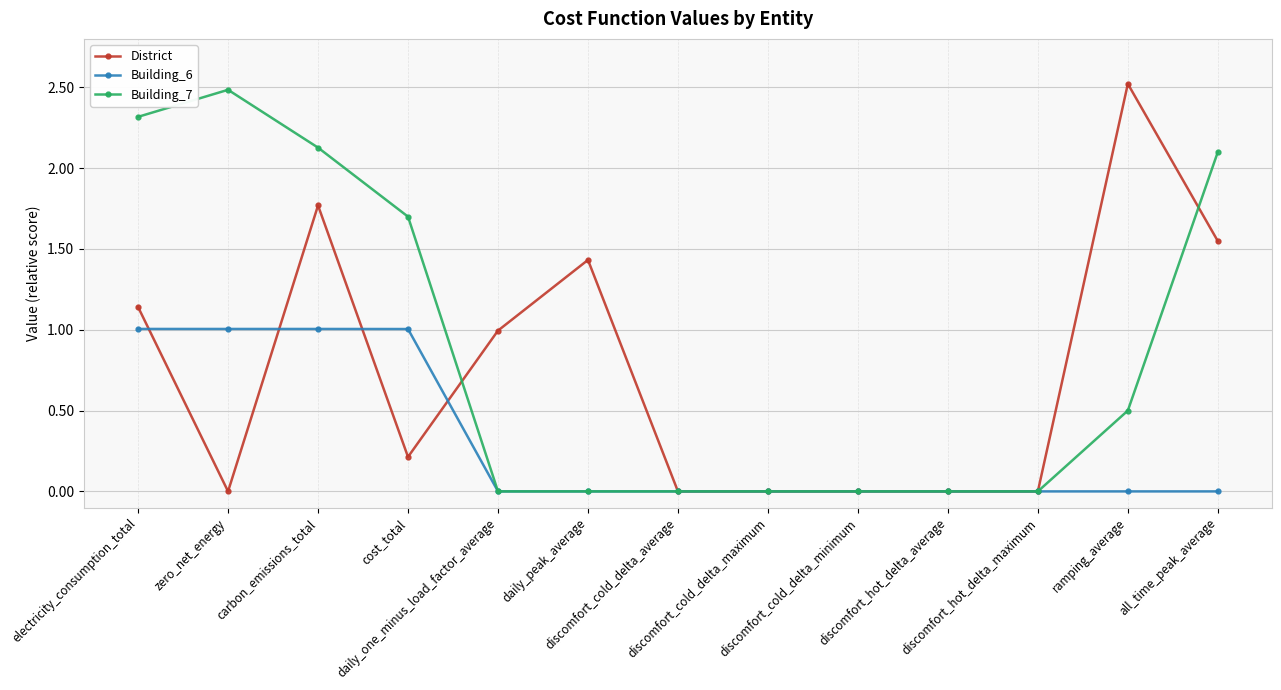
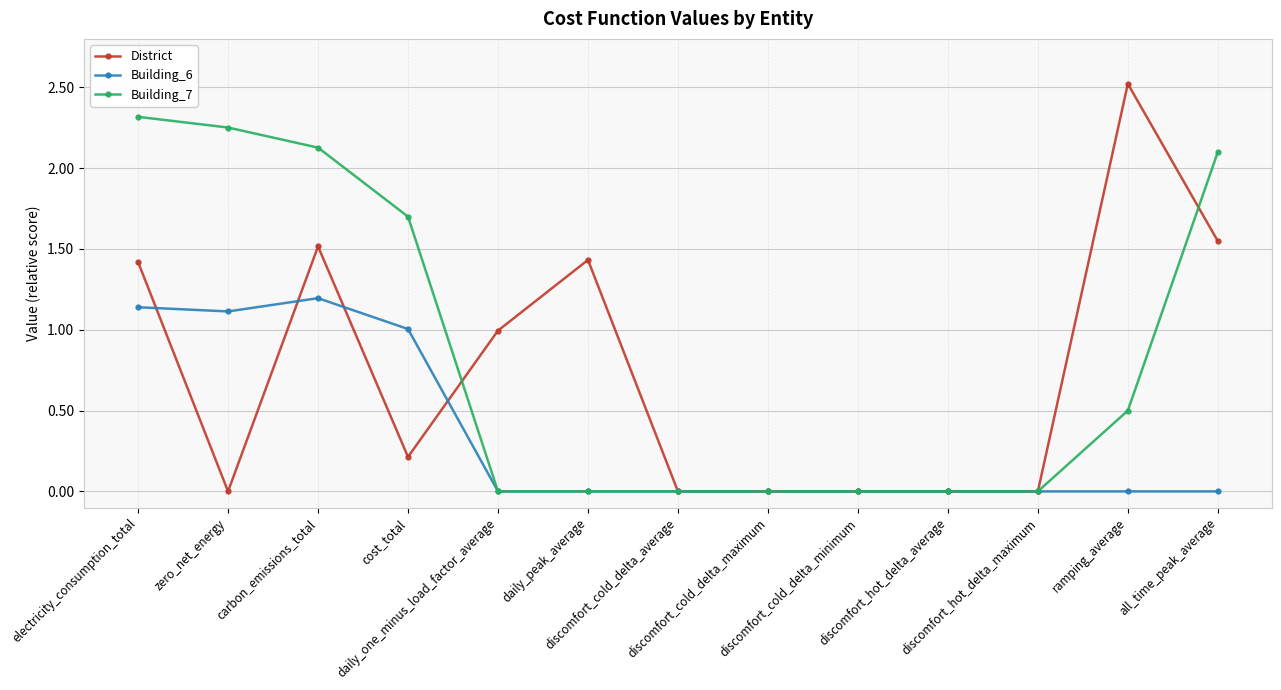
District, electricity_consumption_total: 1.14 -> 1.42
Building_6, electricity_consumption_total: 1.01 -> 1.14
Building_6, zero_net_energy: 1.01 -> 1.11
Building_7, zero_net_energy: 2.48 -> 2.25
District, carbon_emissions_total: 1.77 -> 1.52
Building_6, carbon_emissions_total: 1.01 -> 1.20
